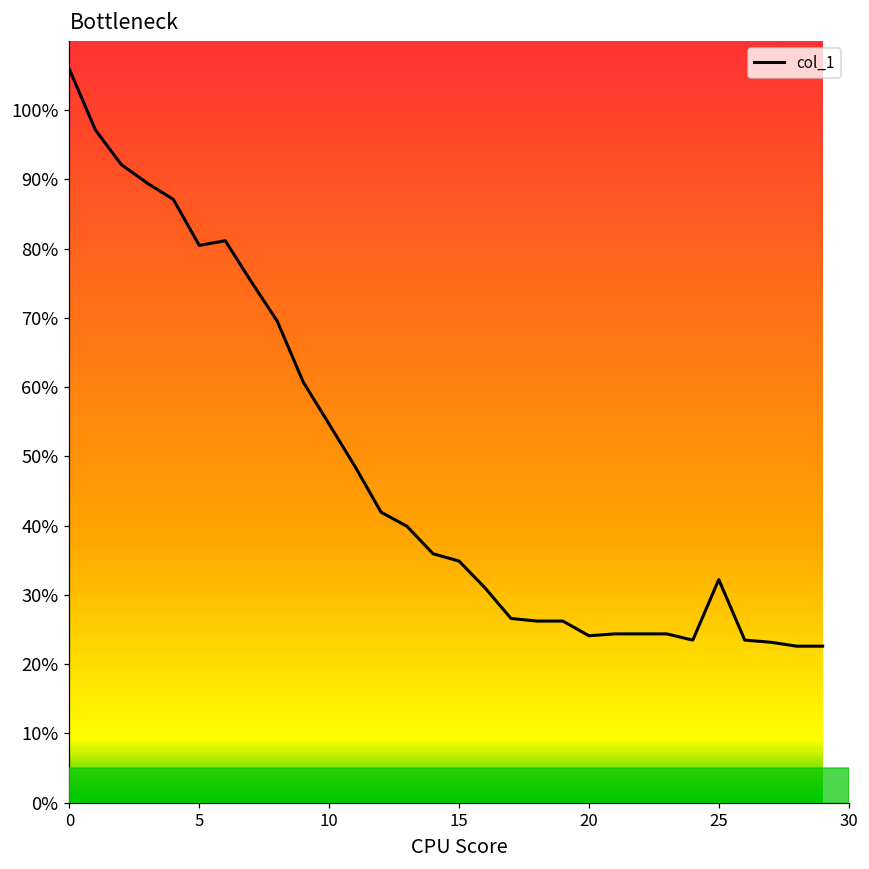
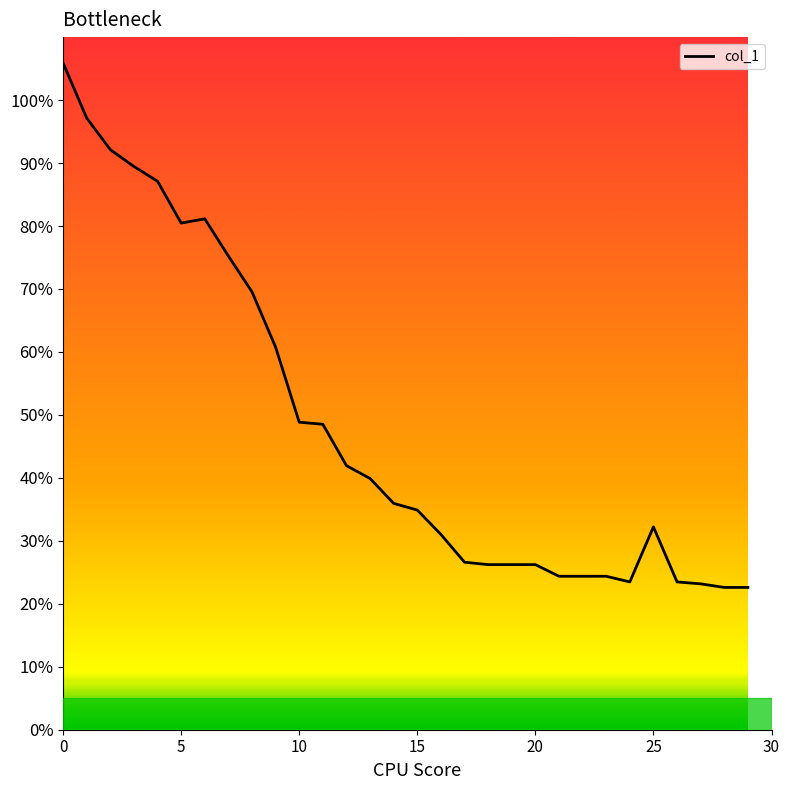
10: 55% -> 49%
20: 24% -> 26%
